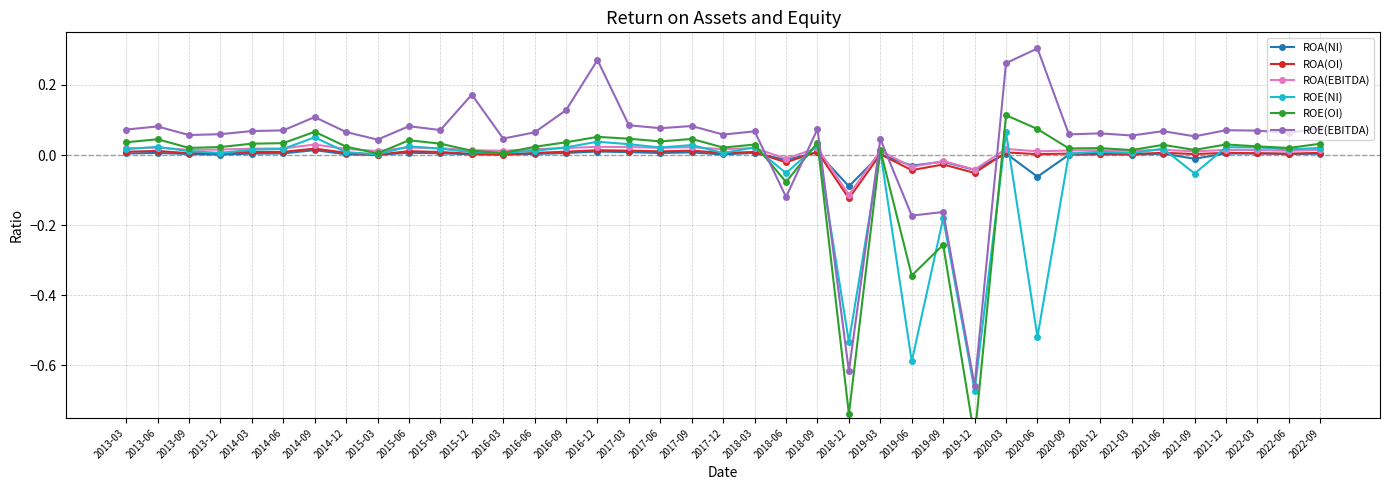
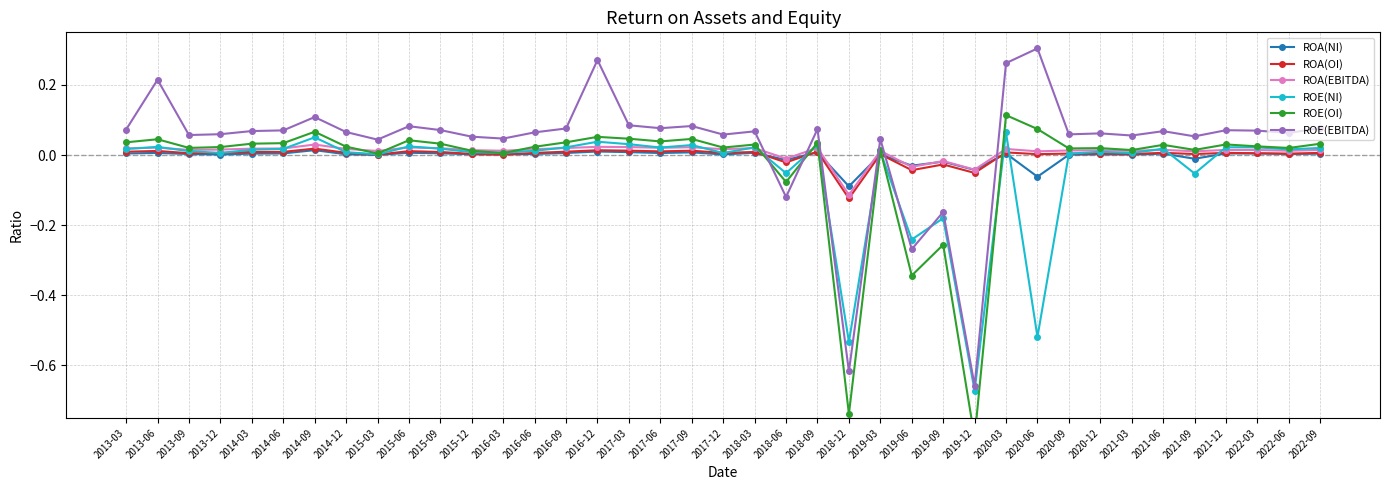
ROE(EBITDA), 2013-06: 0.08 -> 0.21
ROE(EBITDA), 2015-12: 0.17 -> 0.05
ROE(EBITDA), 2016-09: 0.13 -> 0.08
ROE(NI), 2019-06: -0.59 -> -0.24
ROE(EBITDA), 2019-06: -0.17 -> -0.27
